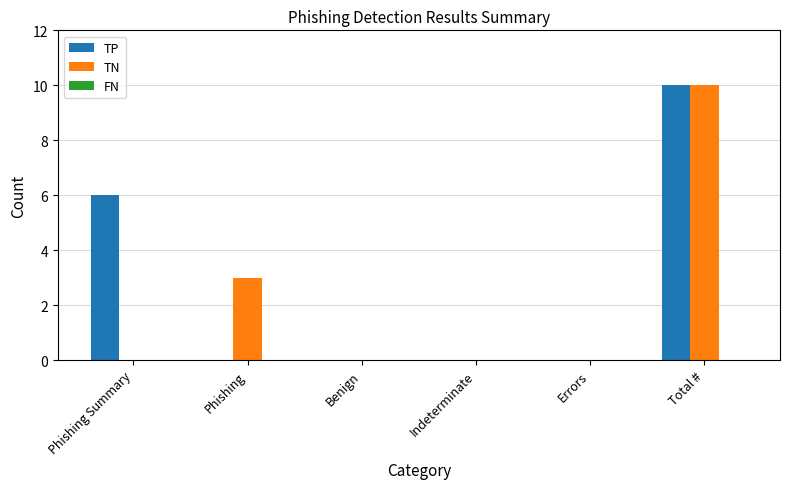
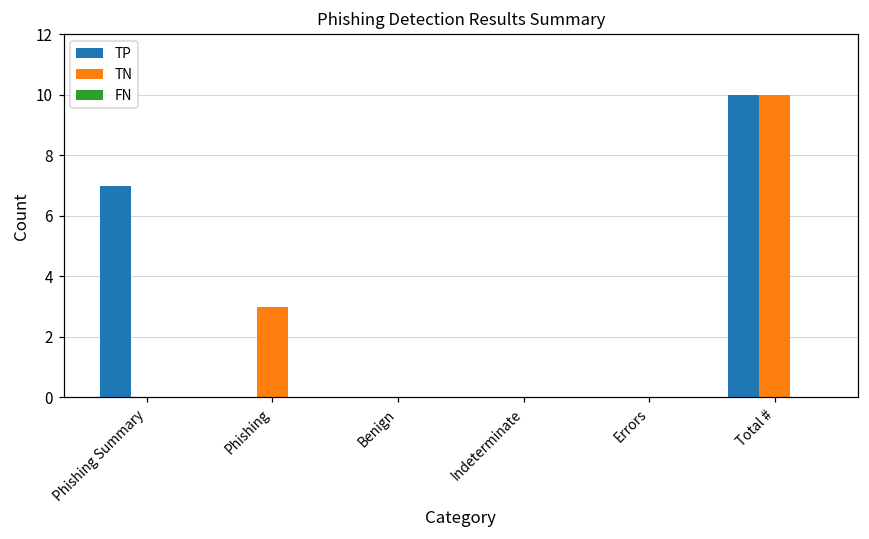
TP, Phishing Summary: 6 -> 7
